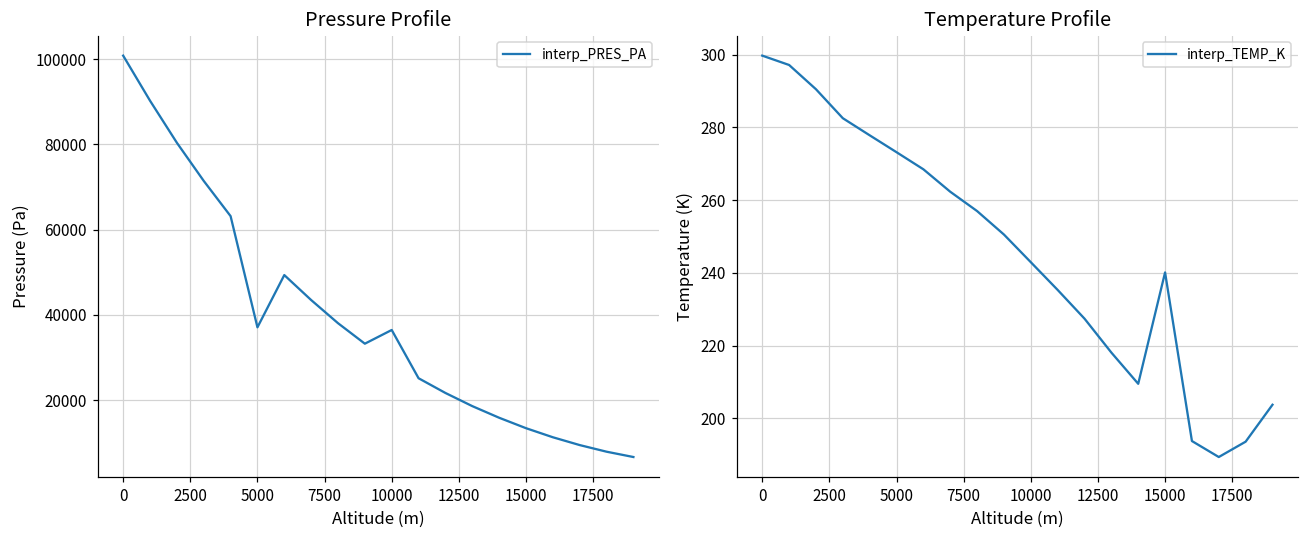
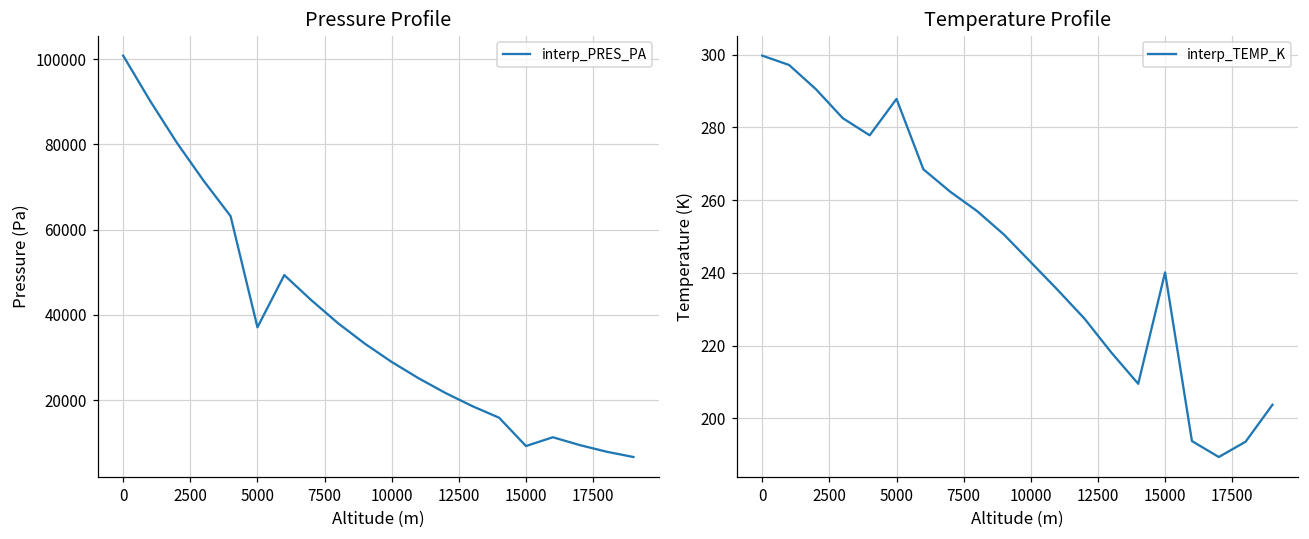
Pressure Profile, 10000: 36000 -> 29000
Pressure Profile, 15000: 13000 -> 9000
Temperature Profile, 5000: 273 -> 288
